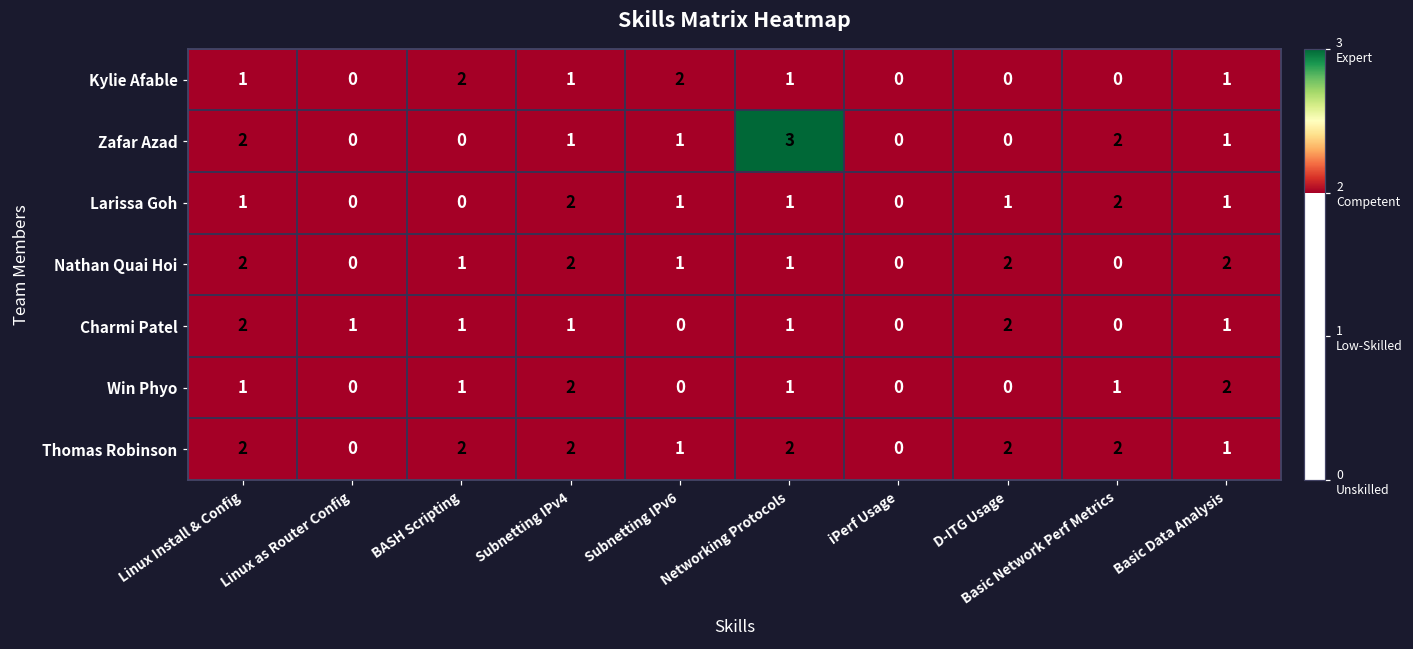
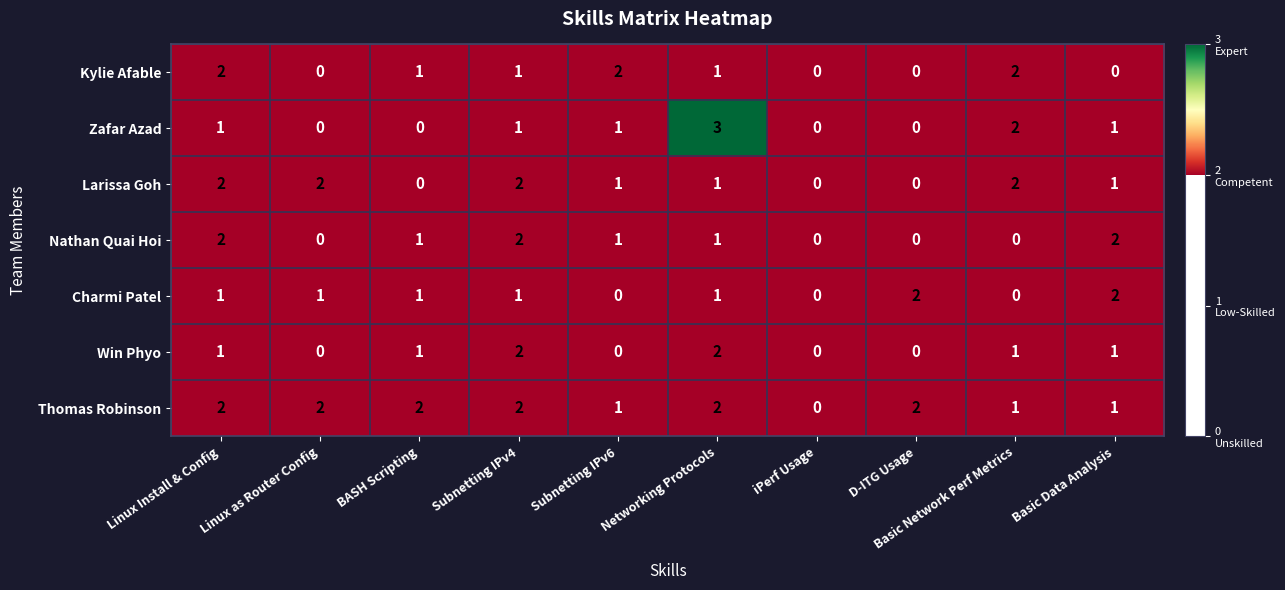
Kylie Afable, Linux Install & Config: 1 -> 2
Kylie Afable, BASH Scripting: 2 -> 1
Kylie Afable, Basic Network Perf Metrics: 0 -> 2
Kylie Afable, Basic Data Analysis: 1 -> 0
Zafar Azad, Linux Install & Config: 2 -> 1
Larissa Goh, Linux Install & Config: 1 -> 2
Larissa Goh, Linux as Router Config: 0 -> 2
Larissa Goh, D-ITG Usage: 1 -> 0
Nathan Quai Hoi, D-ITG Usage: 2 -> 0
Charmi Patel, Linux Install & Config: 2 -> 1
Charmi Patel, Basic Data Analysis: 1 -> 2
Win Phyo, Networking Protocols: 1 -> 2
Win Phyo, Basic Data Analysis: 2 -> 1
Thomas Robinson, Linux as Router Config: 0 -> 2
Thomas Robinson, Basic Network Perf Metrics: 2 -> 1
